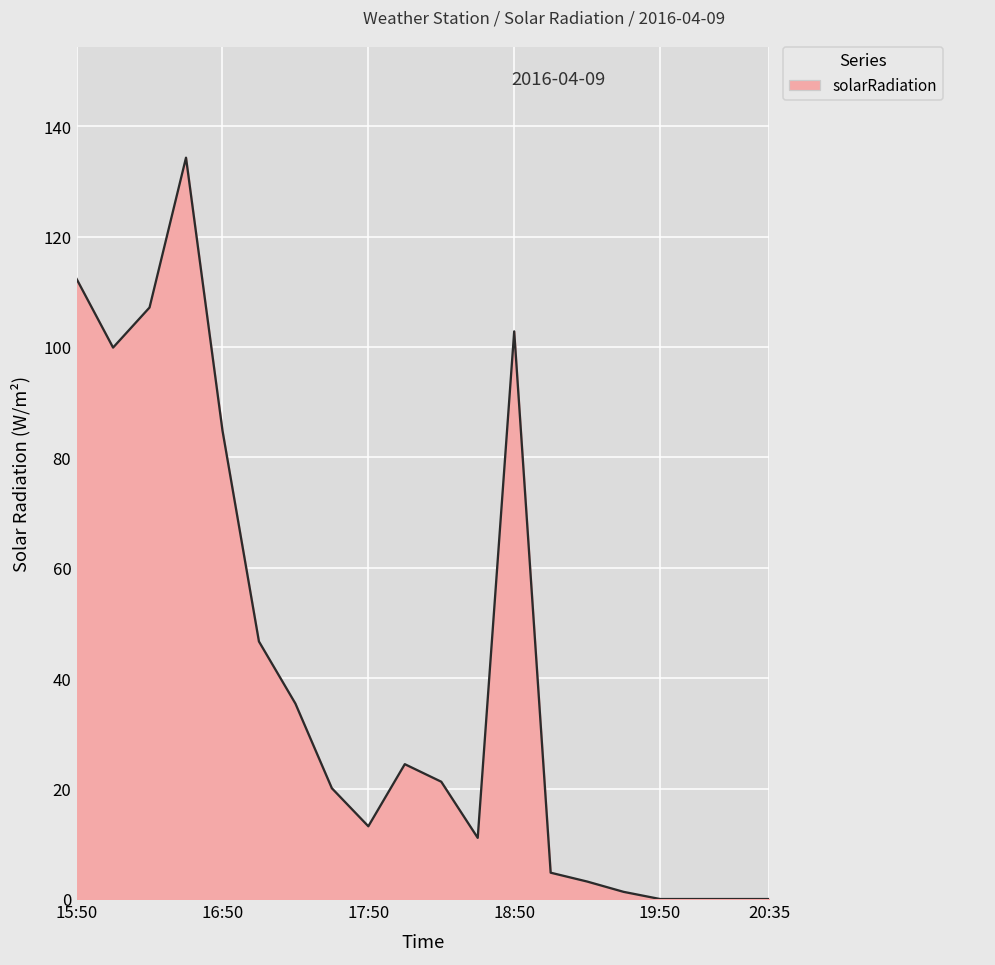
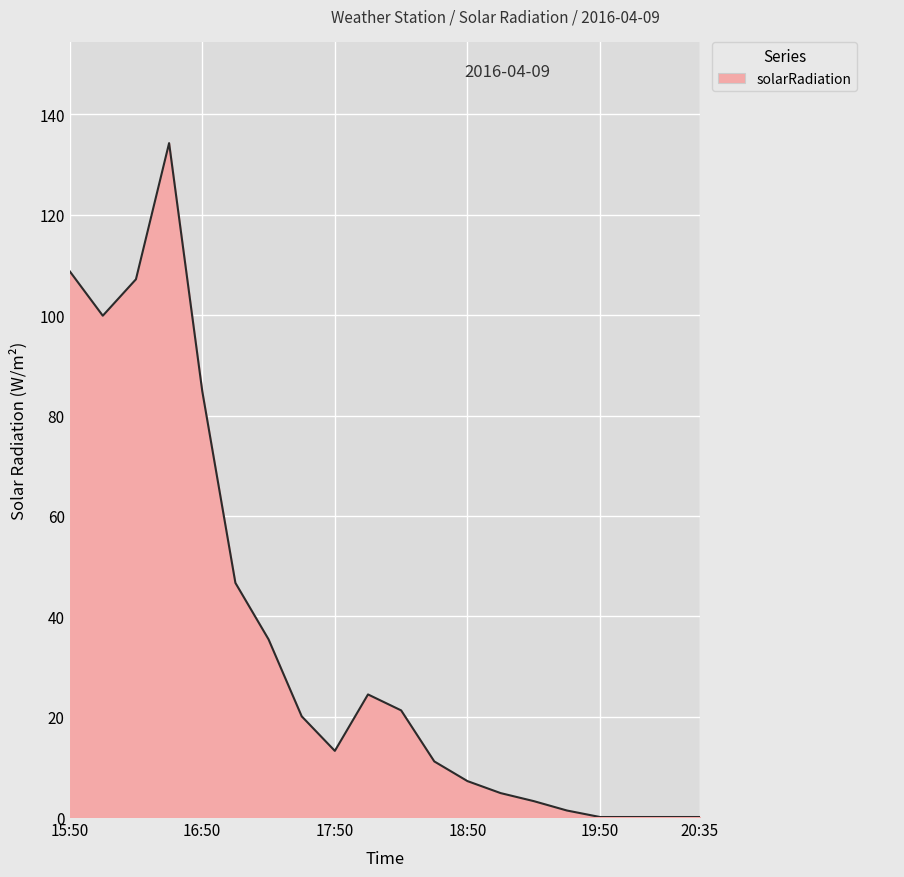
15:50: 112 -> 109
18:50: 103 -> 7
